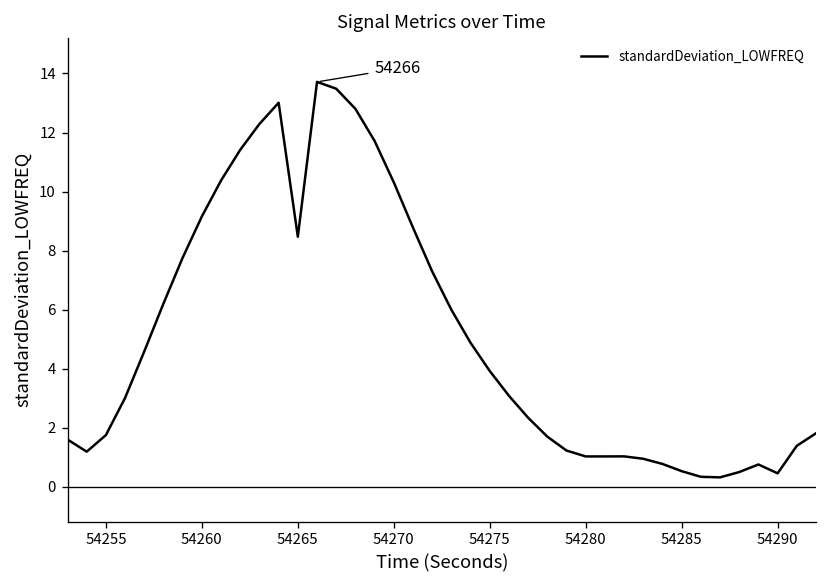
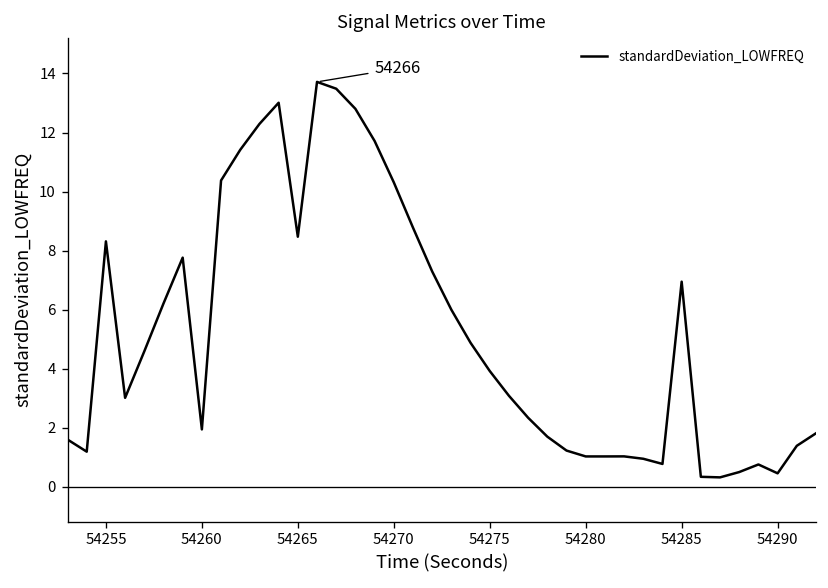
54255: 1.8 -> 8.3
54260: 9.2 -> 1.9
54285: 0.5 -> 6.9
